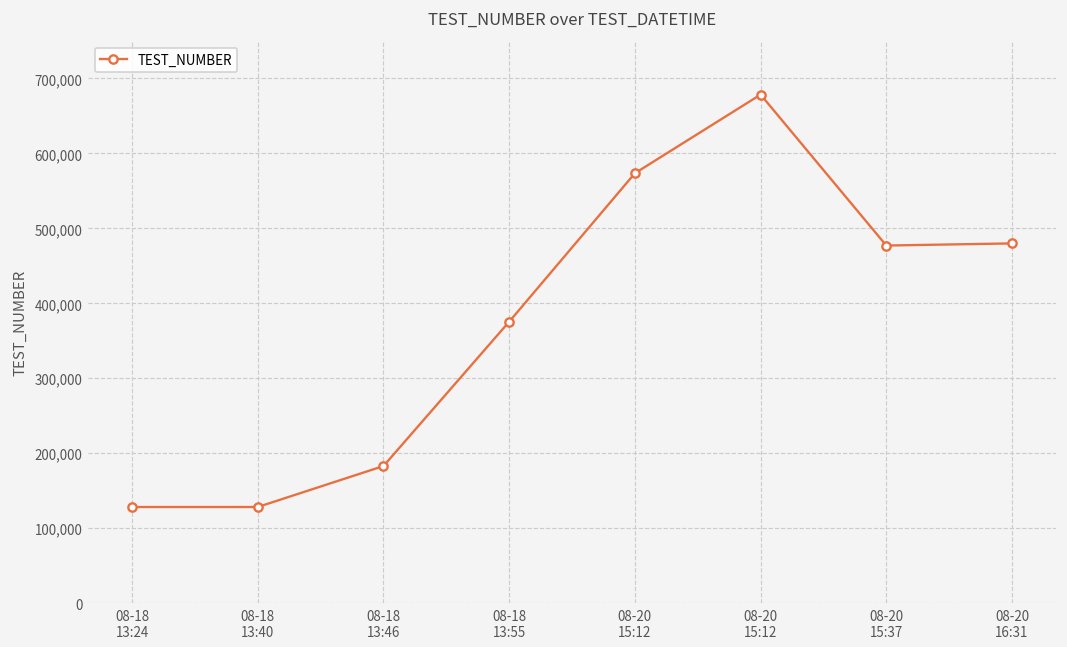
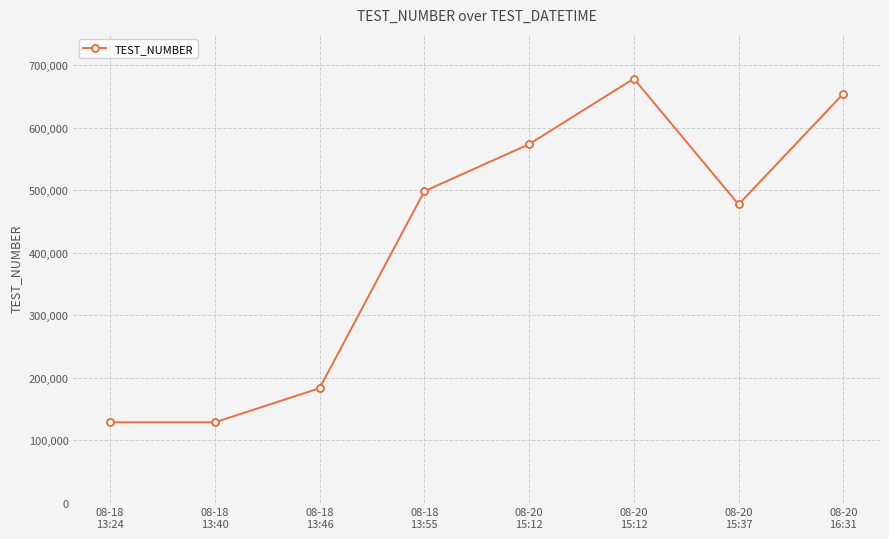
08-18 13:55: 380,000 -> 500,000
08-20 16:31: 480,000 -> 650,000
